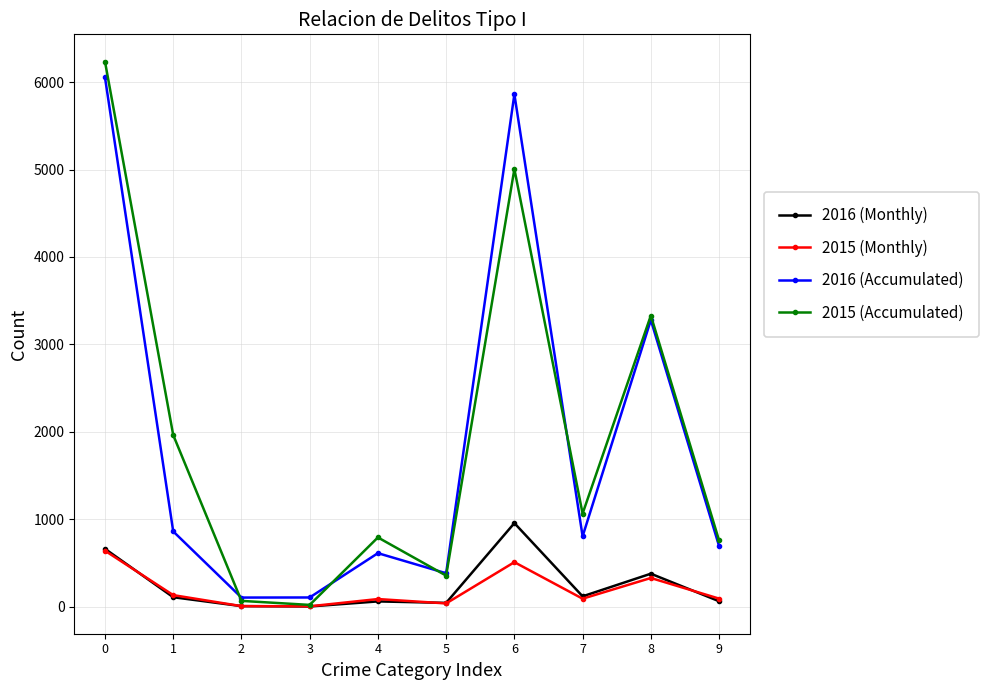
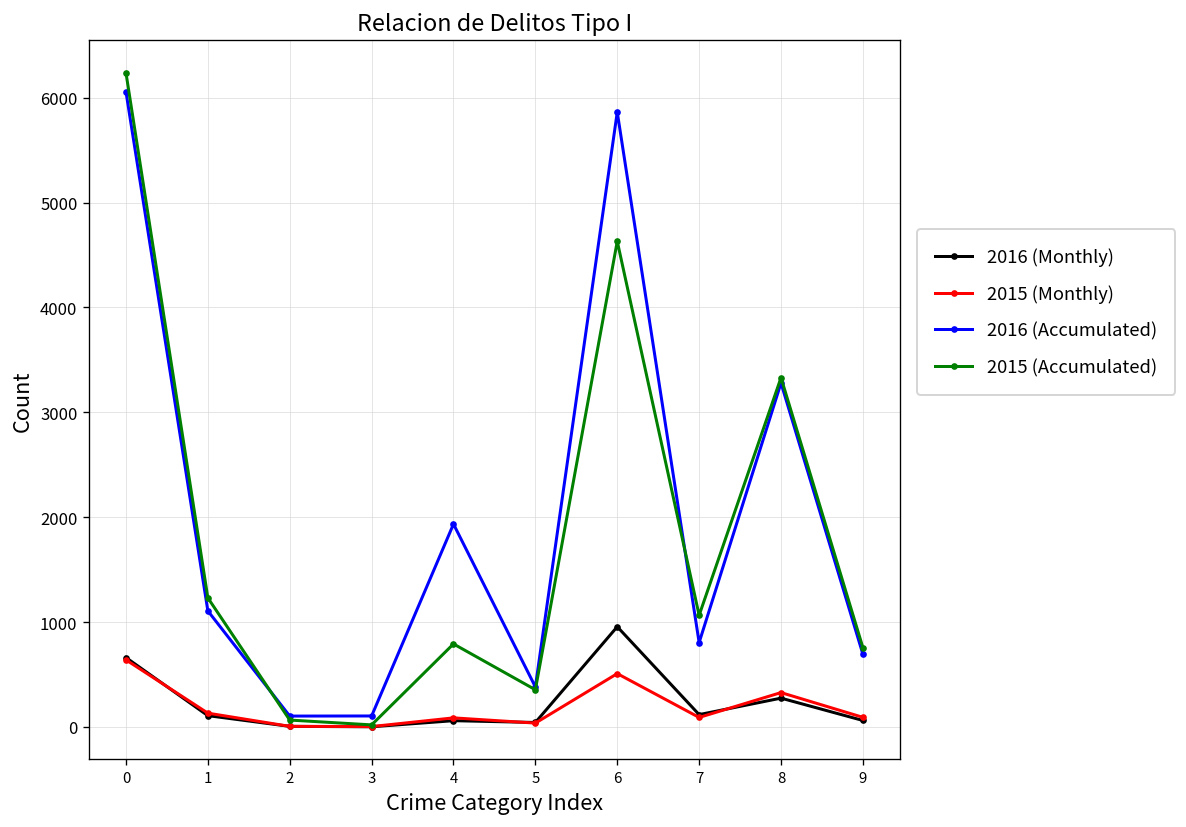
2016 (Accumulated), 1: 900 -> 1100
2015 (Accumulated), 1: 2000 -> 1200
2016 (Accumulated), 4: 600 -> 1900
2015 (Accumulated), 6: 5000 -> 4600
2016 (Monthly), 8: 400 -> 300
